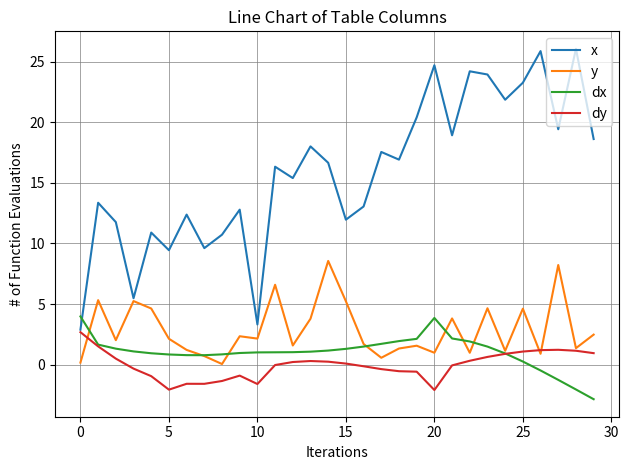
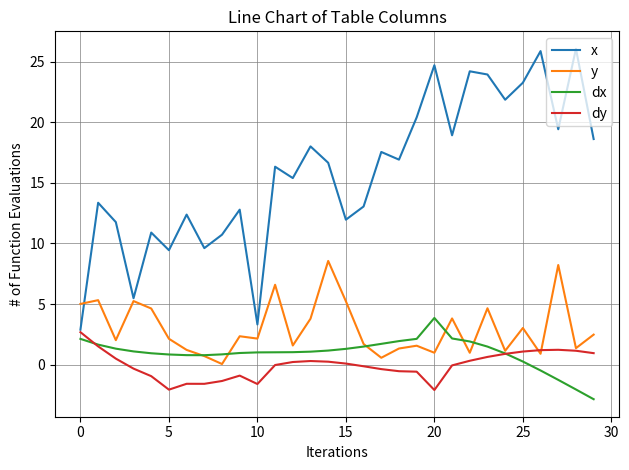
y, 0: 0.2 -> 5.0
dx, 0: 4.0 -> 2.1
y, 25: 4.6 -> 3.0
